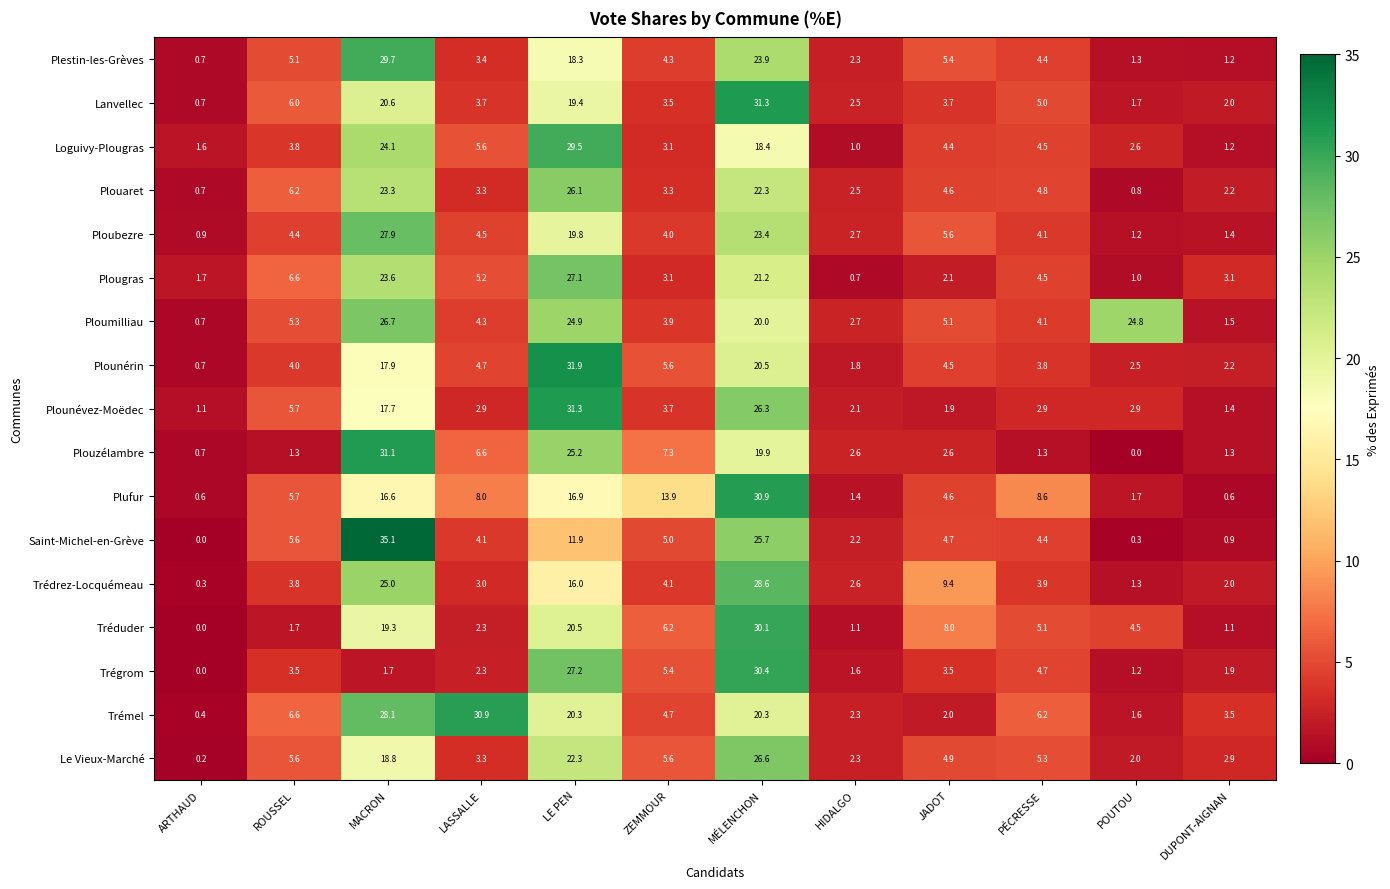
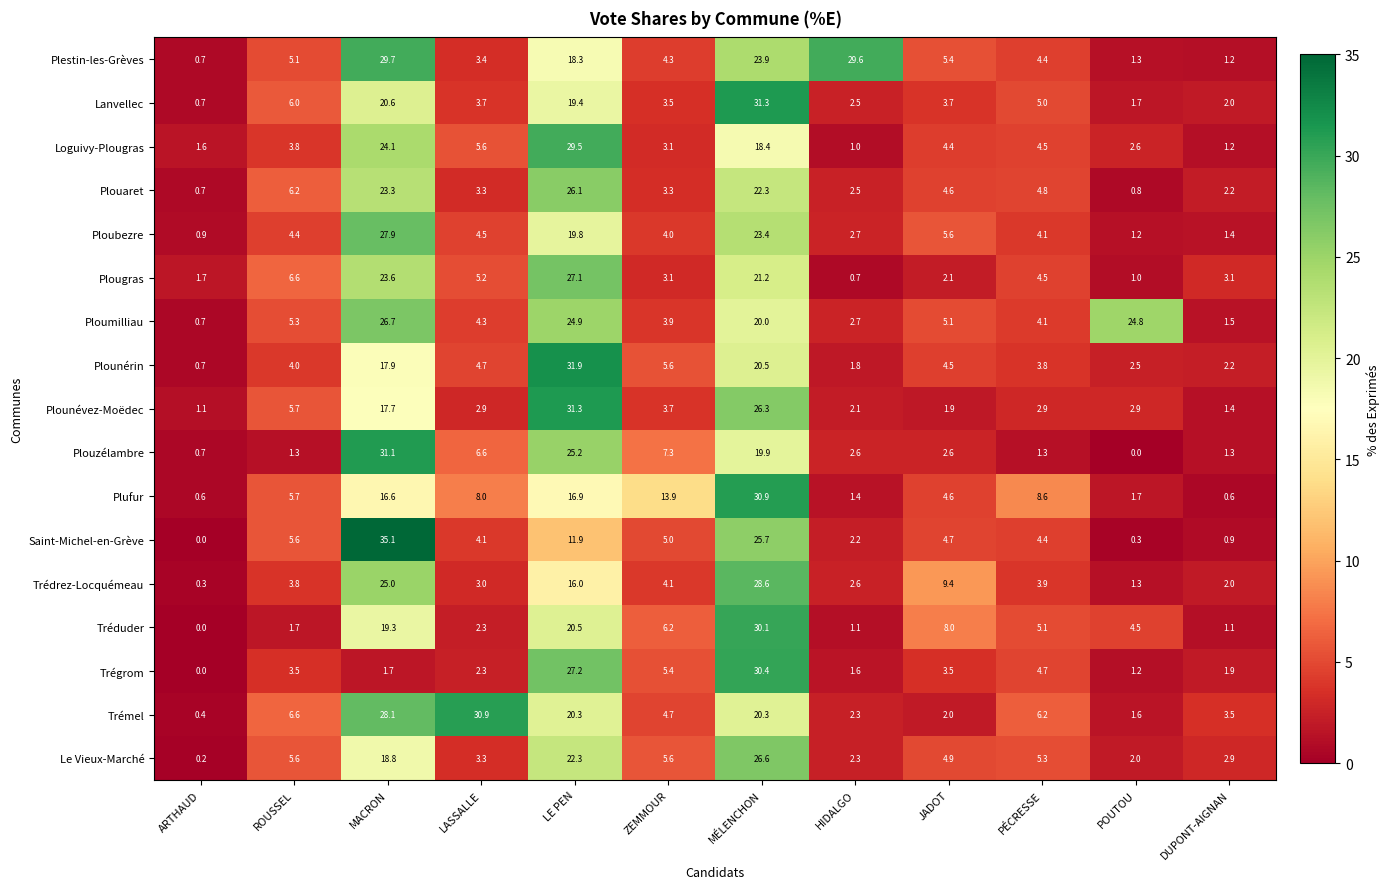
Plestin-les-Grèves, HIDALGO: 2.3 -> 29.6
